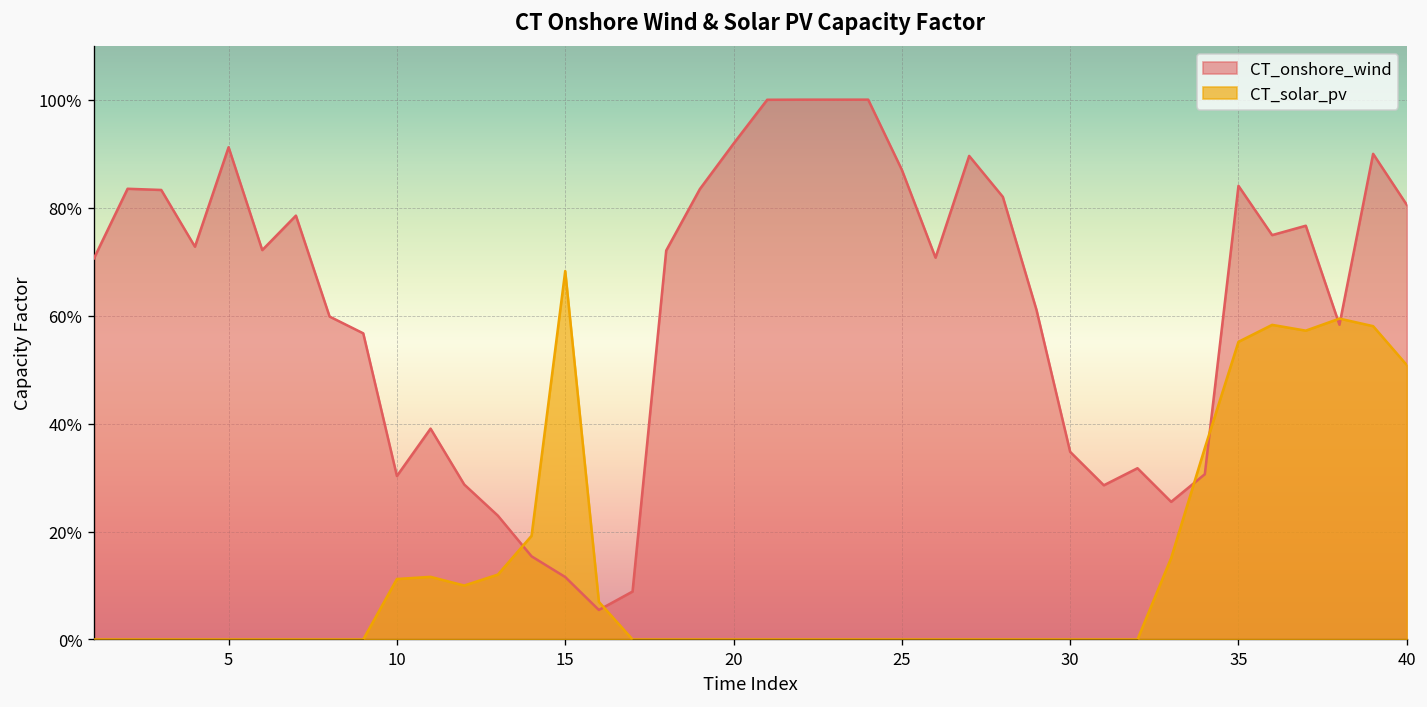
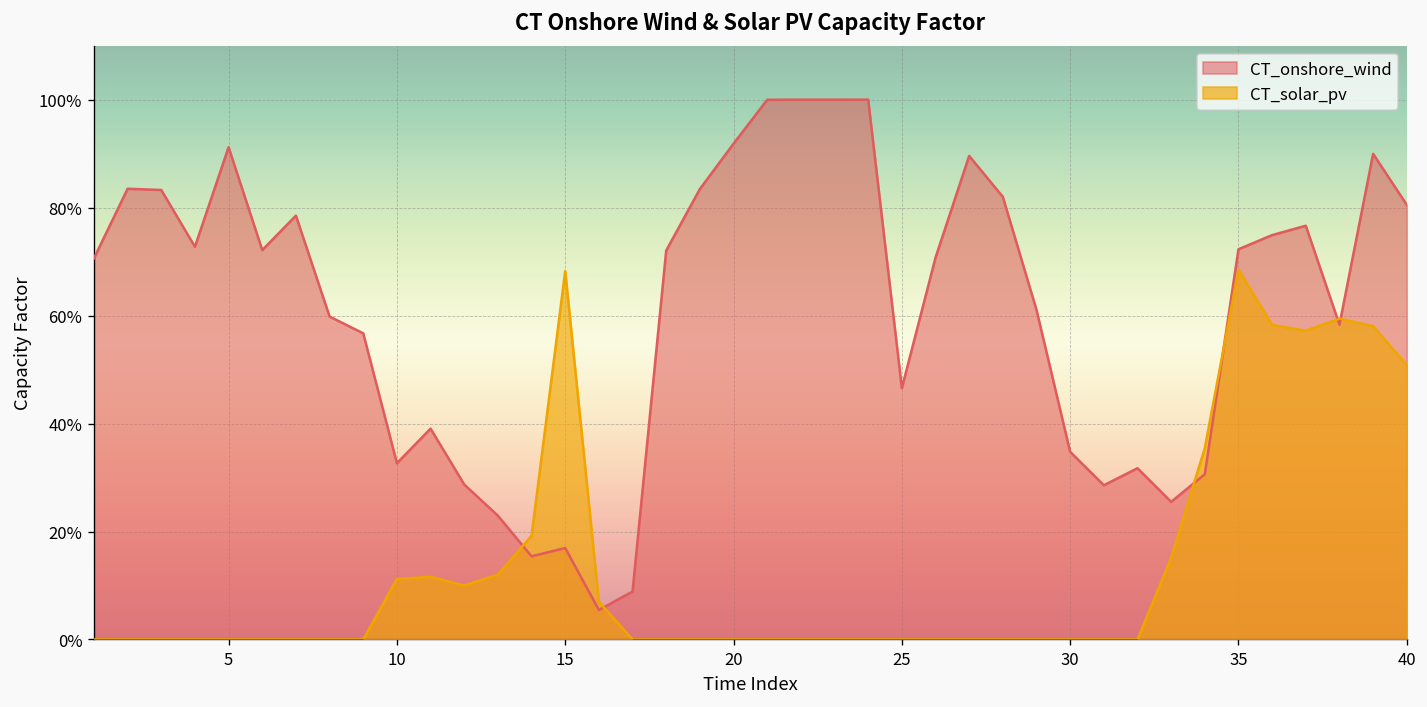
CT_onshore_wind, 10: 30% -> 33%
CT_onshore_wind, 15: 12% -> 17%
CT_onshore_wind, 25: 87% -> 47%
CT_onshore_wind, 35: 84% -> 72%
CT_solar_pv, 35: 55% -> 68%
